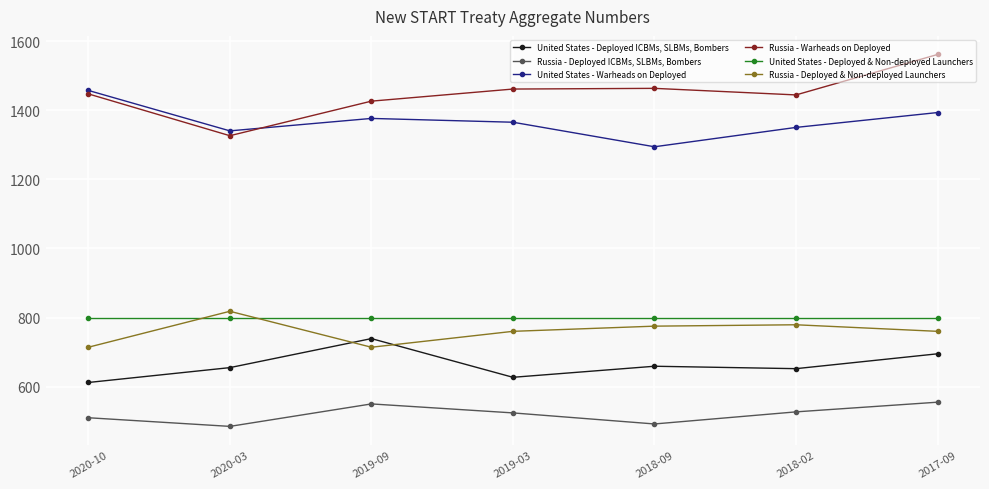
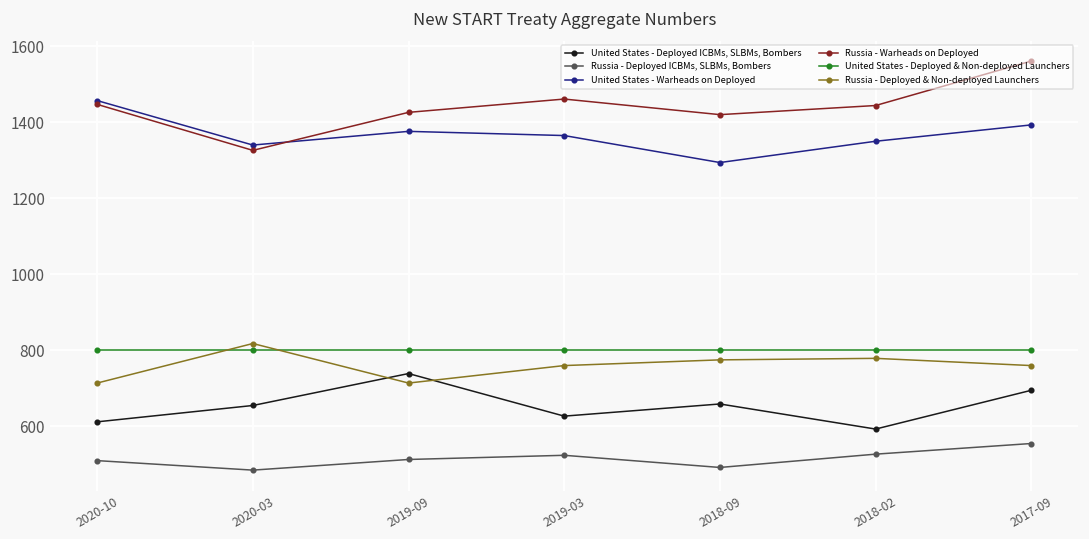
Russia - Deployed ICBMs, SLBMs, Bombers, 2019-09: 550 -> 510
Russia - Warheads on Deployed, 2018-09: 1460 -> 1420
United States - Deployed ICBMs, SLBMs, Bombers, 2018-02: 650 -> 590
